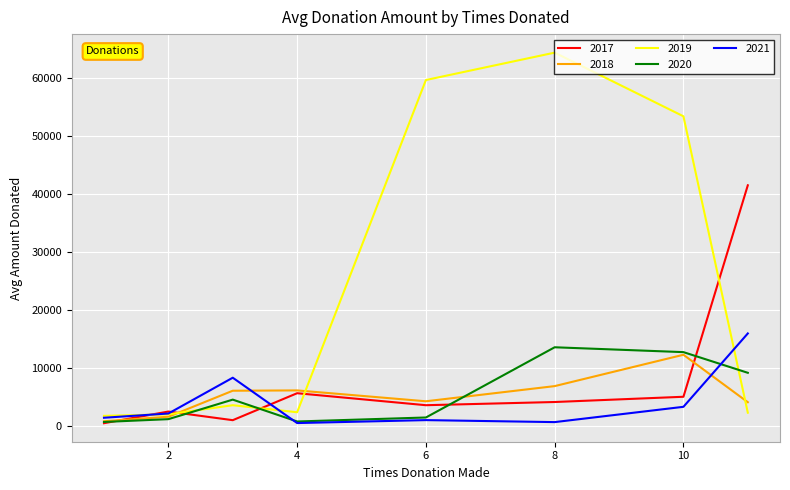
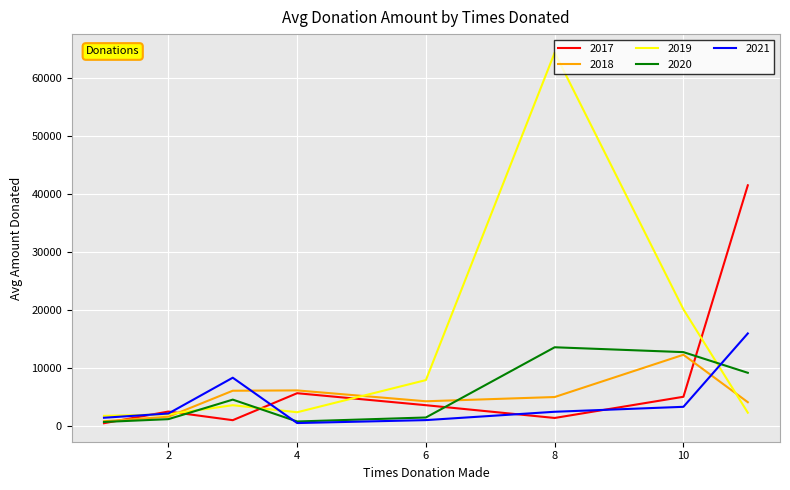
2019, 6: 60000 -> 8000
2017, 8: 4000 -> 1000
2018, 8: 7000 -> 5000
2021, 8: 1000 -> 2000
2019, 10: 53000 -> 20000
